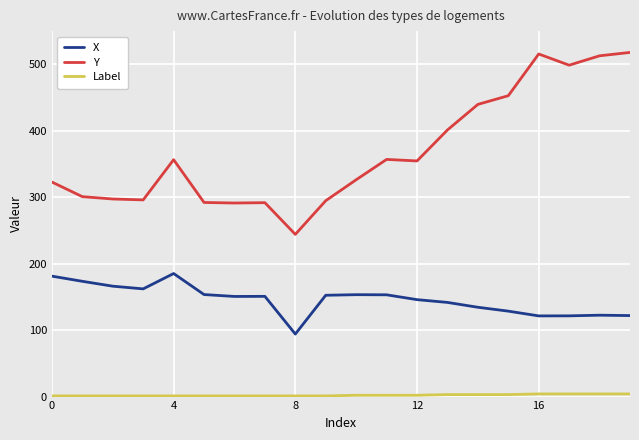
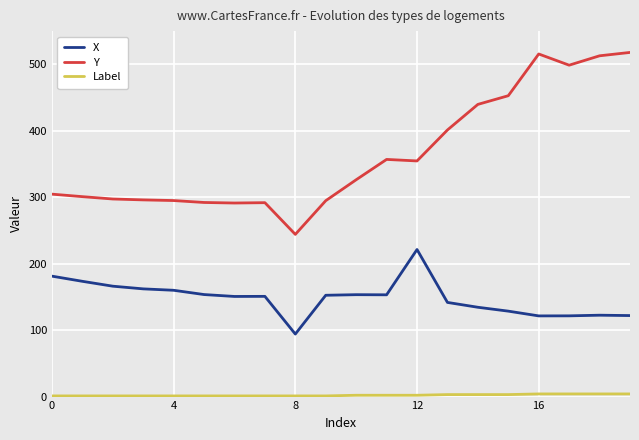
Y, 0: 320 -> 300
X, 4: 190 -> 160
Y, 4: 360 -> 300
X, 12: 150 -> 220
